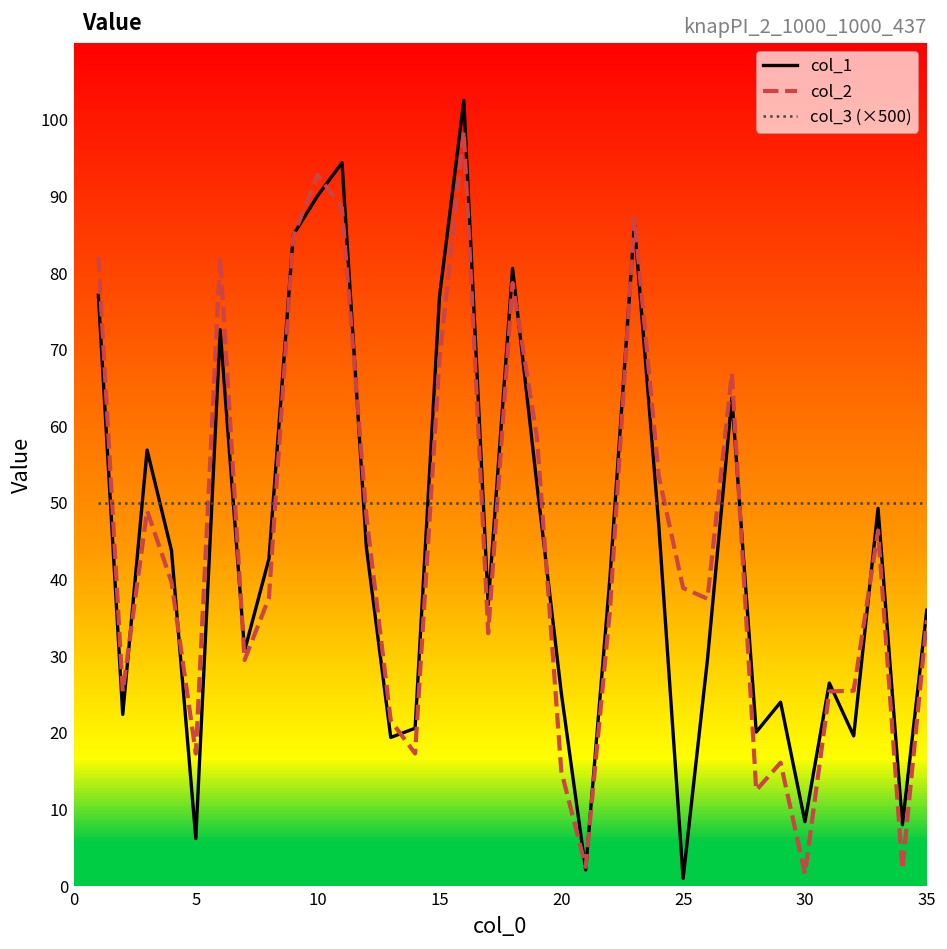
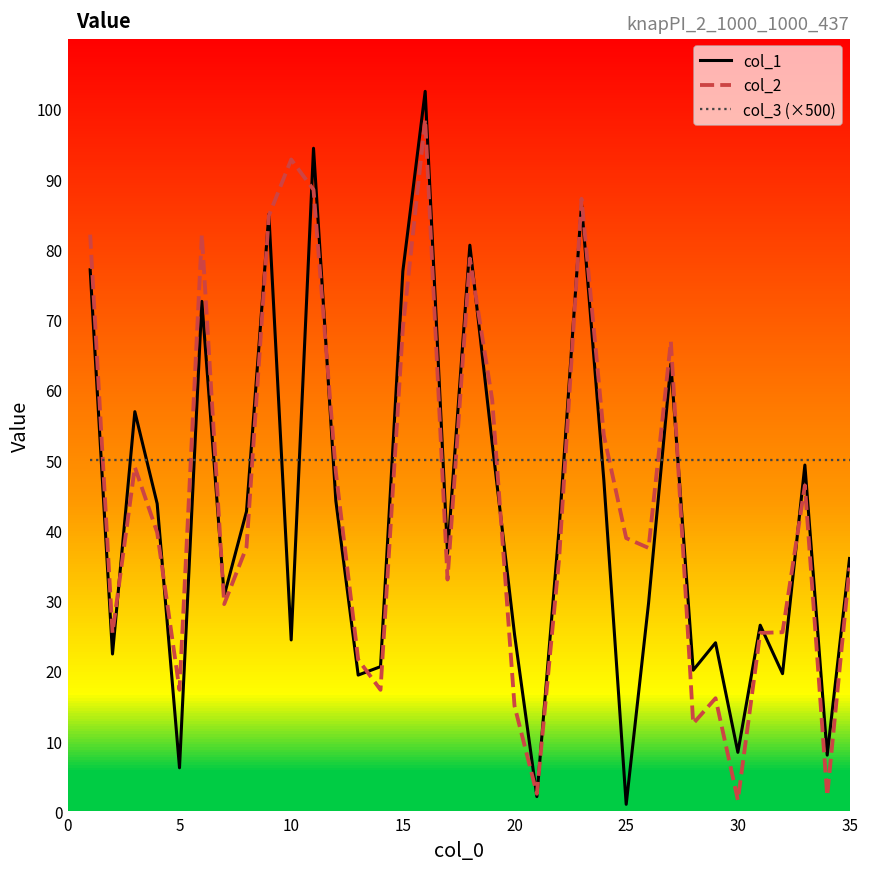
col_1, 10: 90 -> 24
